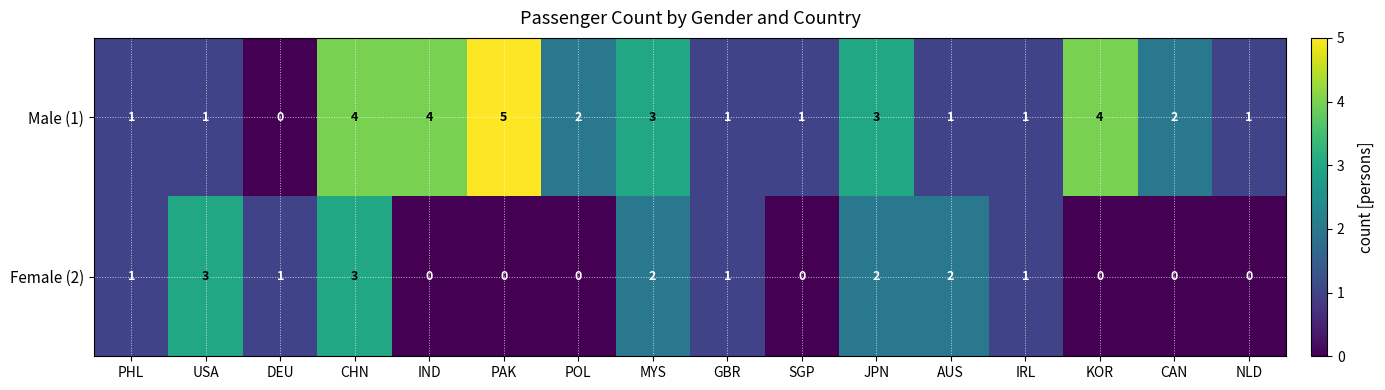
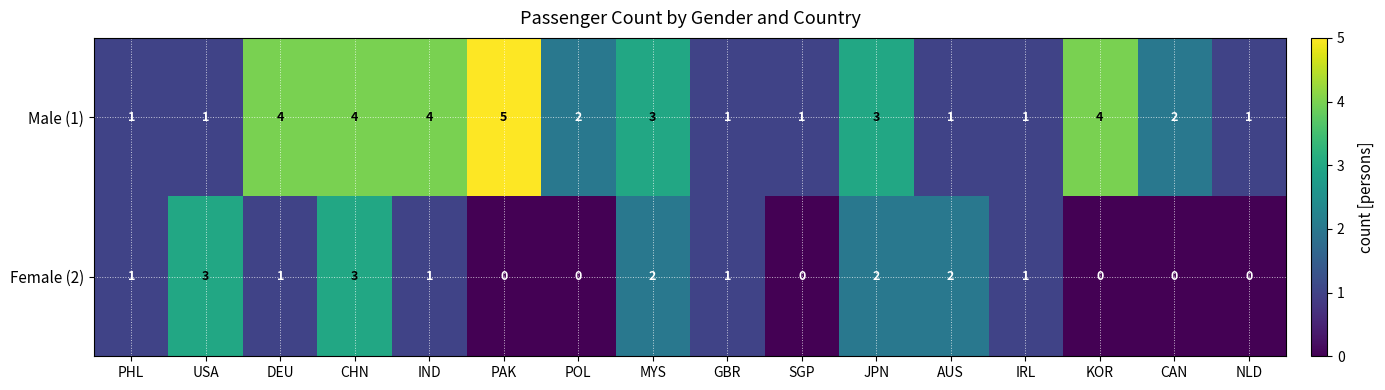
Male (1), DEU: 0 -> 4
Female (2), IND: 0 -> 1
